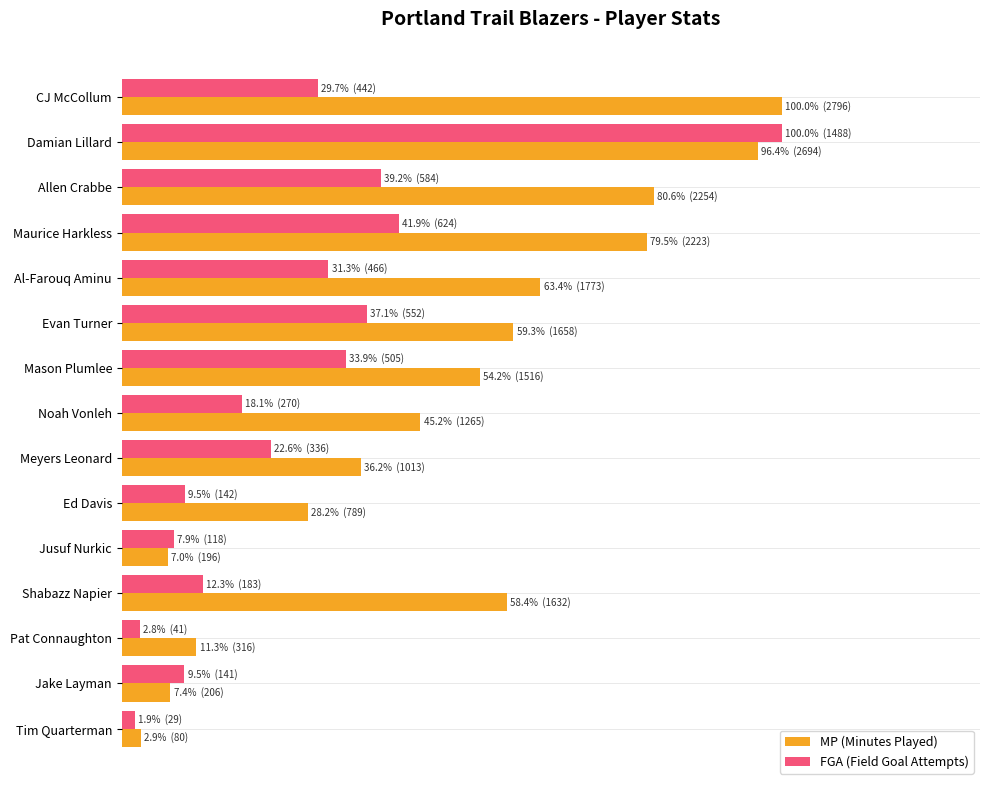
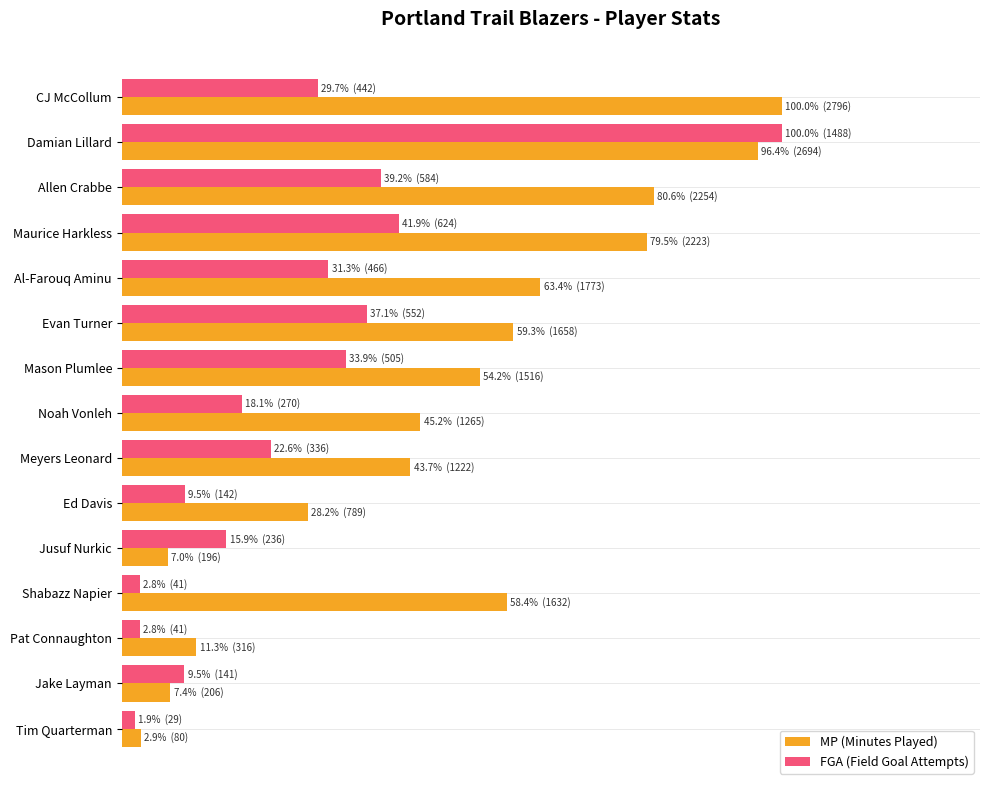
MP (Minutes Played), Meyers Leonard: 36.2% (1013) -> 43.7% (1222)
FGA (Field Goal Attempts), Jusuf Nurkic: 7.9% (118) -> 15.9% (236)
FGA (Field Goal Attempts), Shabazz Napier: 12.3% (183) -> 2.8% (41)
